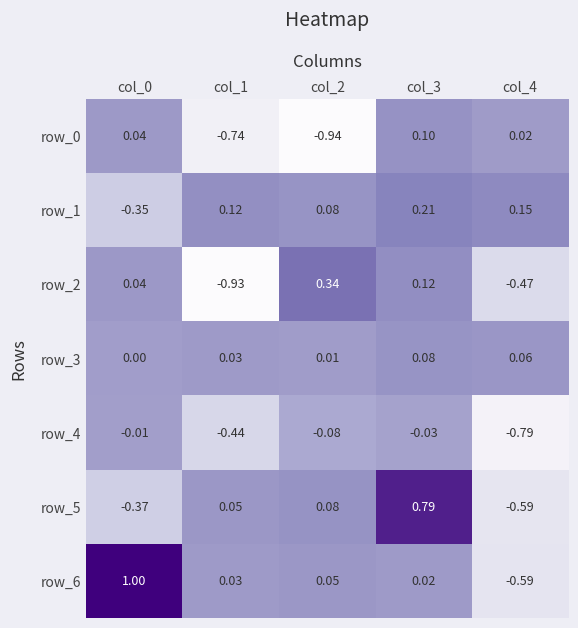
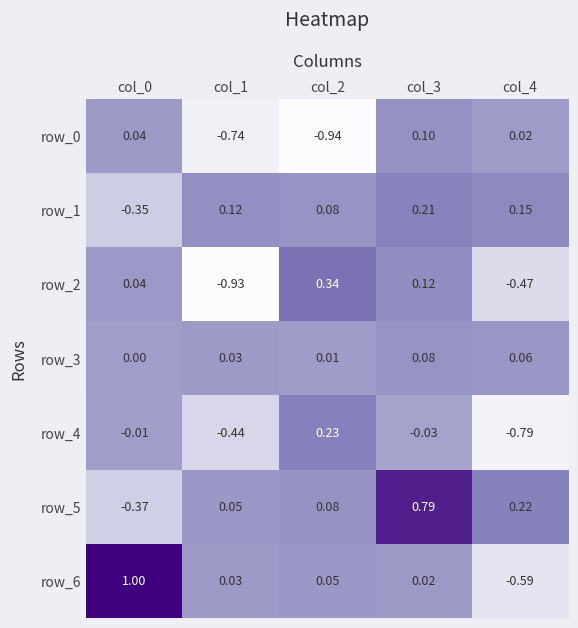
row_4, col_2: -0.08 -> 0.23
row_5, col_4: -0.59 -> 0.22
